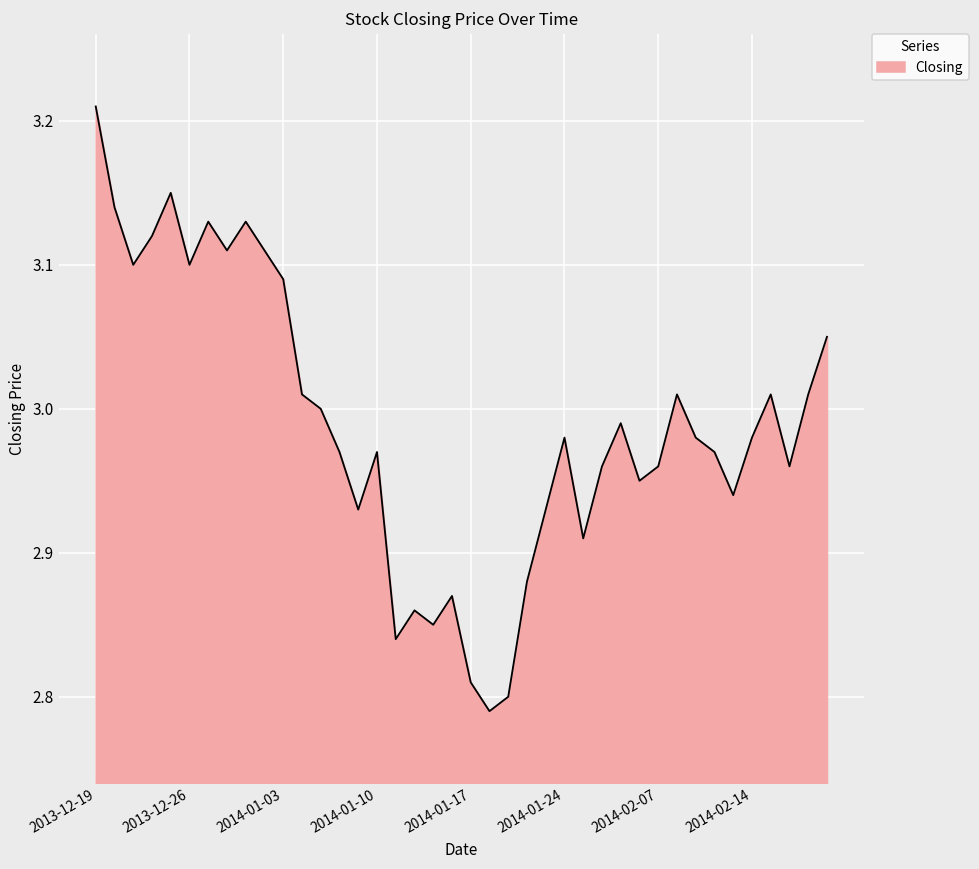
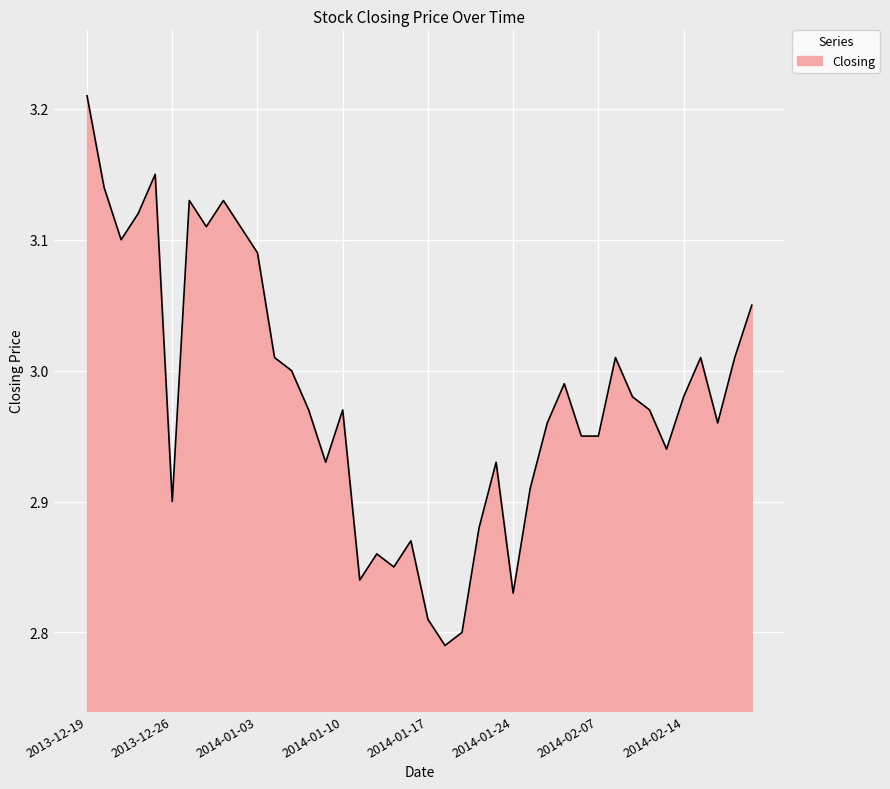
2013-12-26: 3.1 -> 2.9
2014-01-24: 2.98 -> 2.83
2014-02-07: 2.96 -> 2.95
